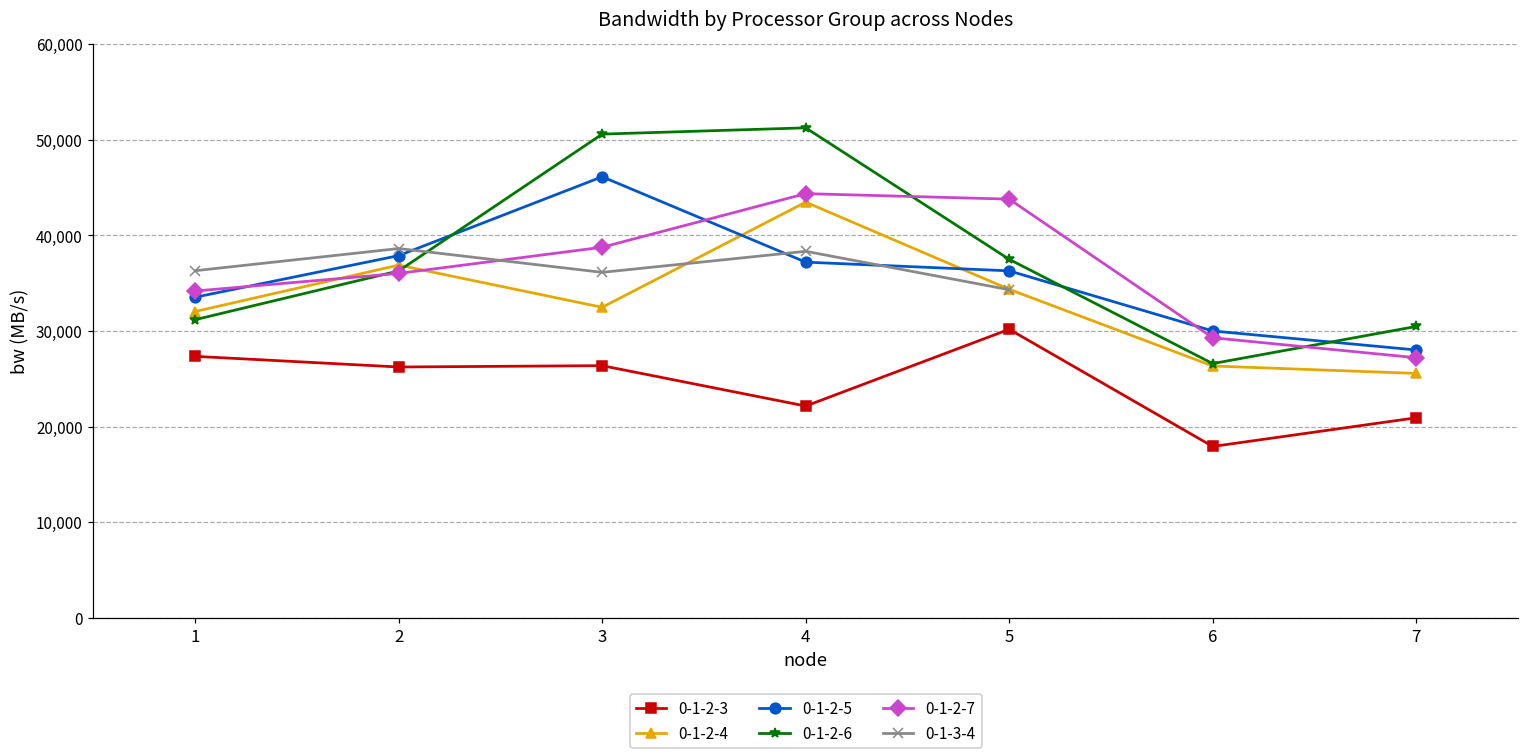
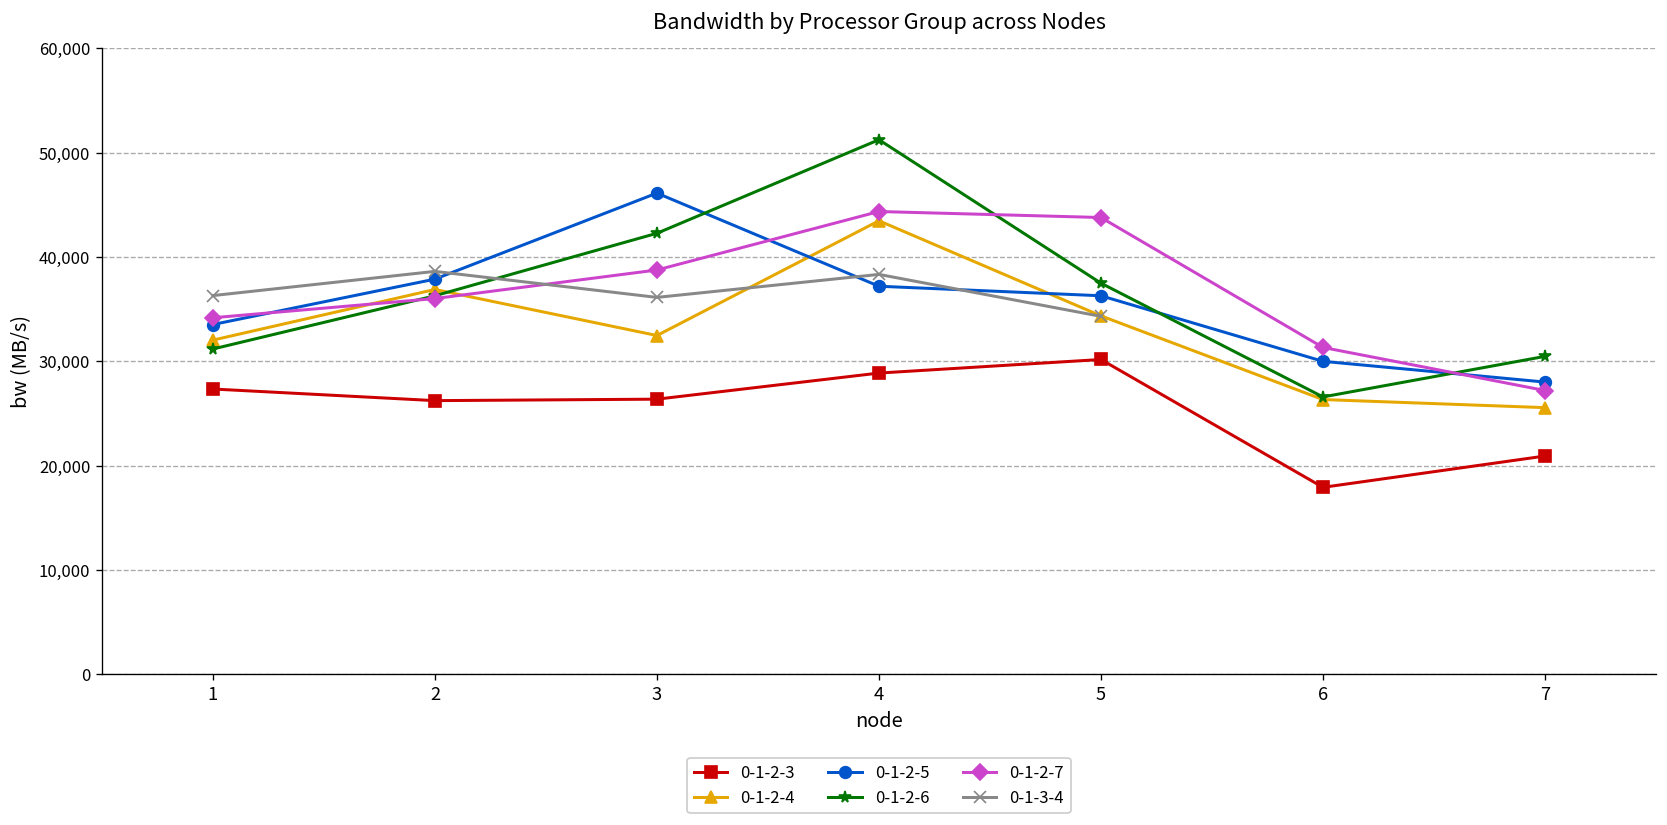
0-1-2-6, 3: 51,000 -> 42,000
0-1-2-3, 4: 22,000 -> 29,000
0-1-2-7, 6: 29,000 -> 31,000
